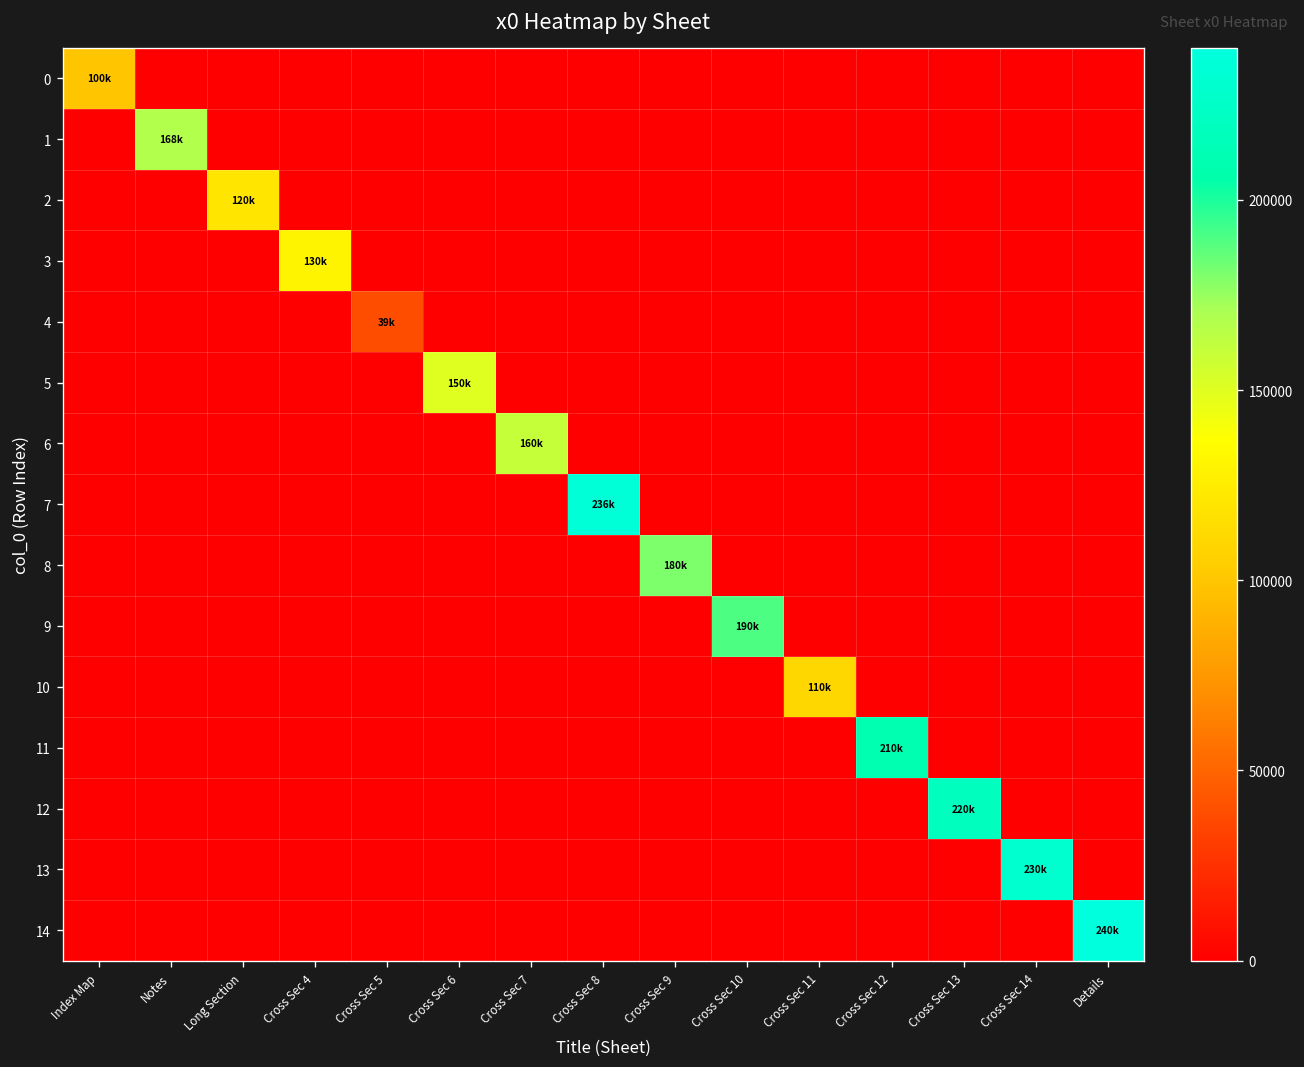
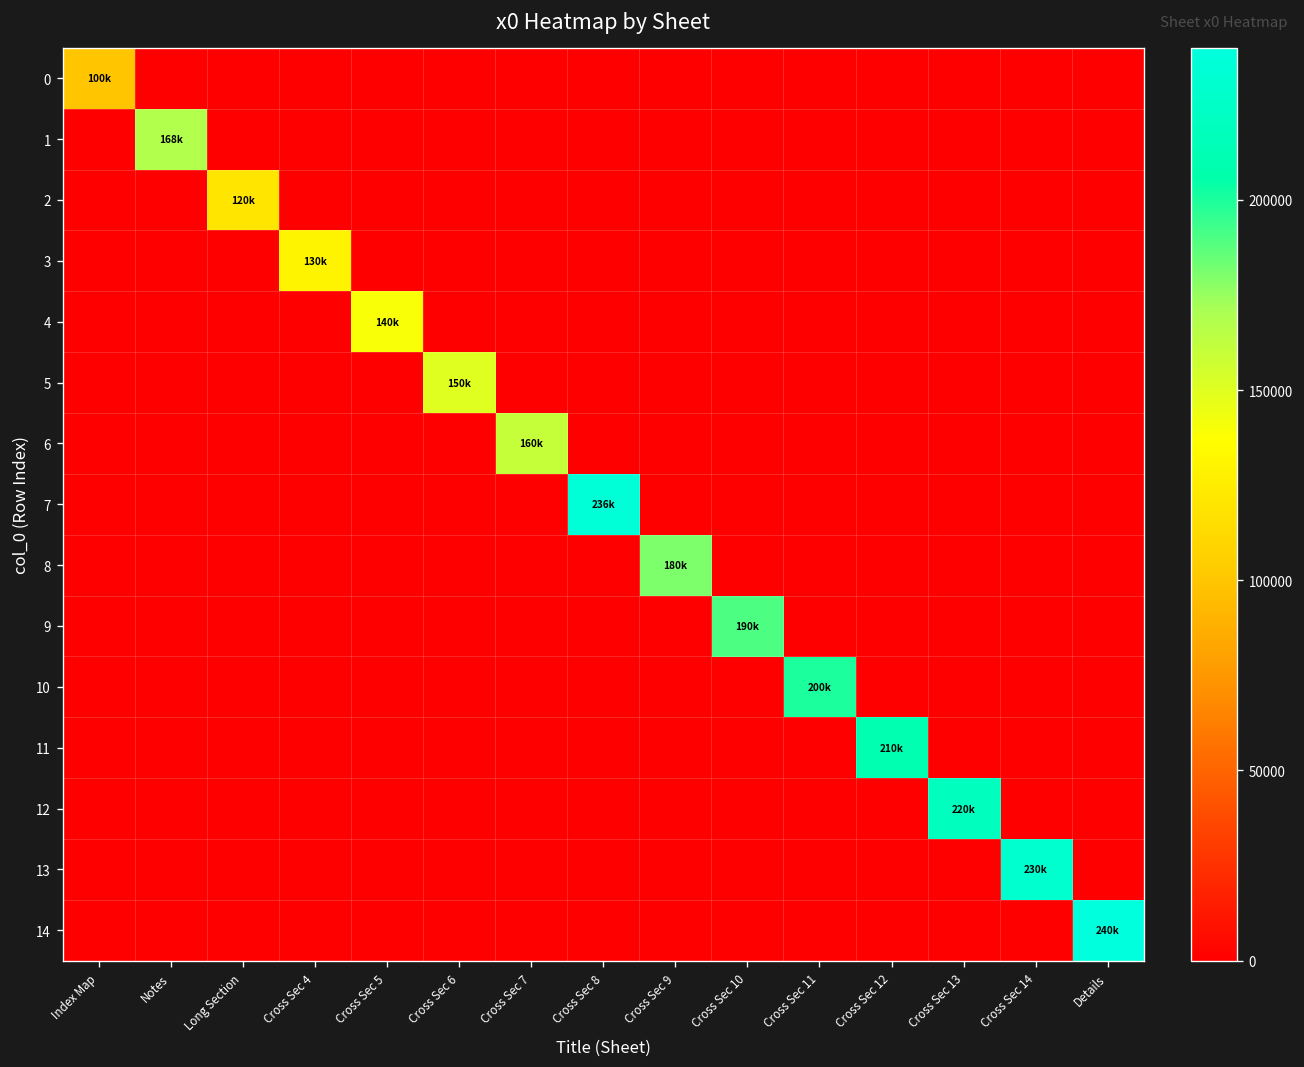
4, Cross Sec 5: 39k -> 140k
10, Cross Sec 11: 110k -> 200k
